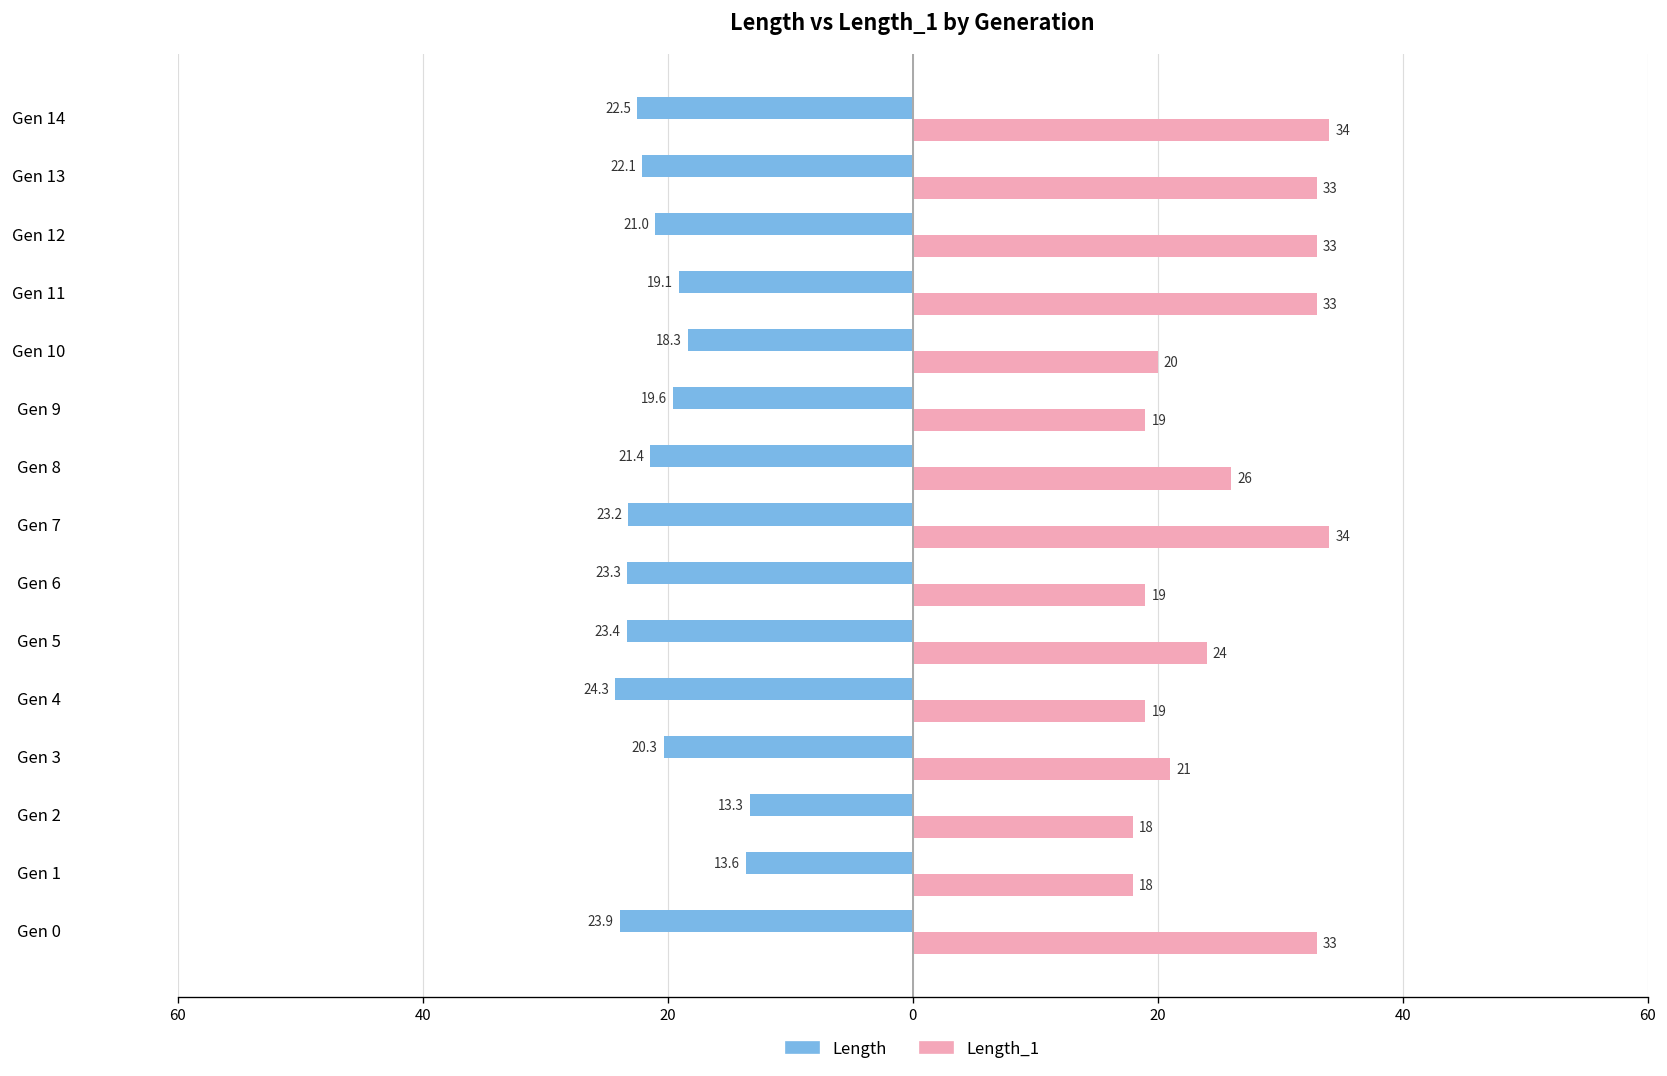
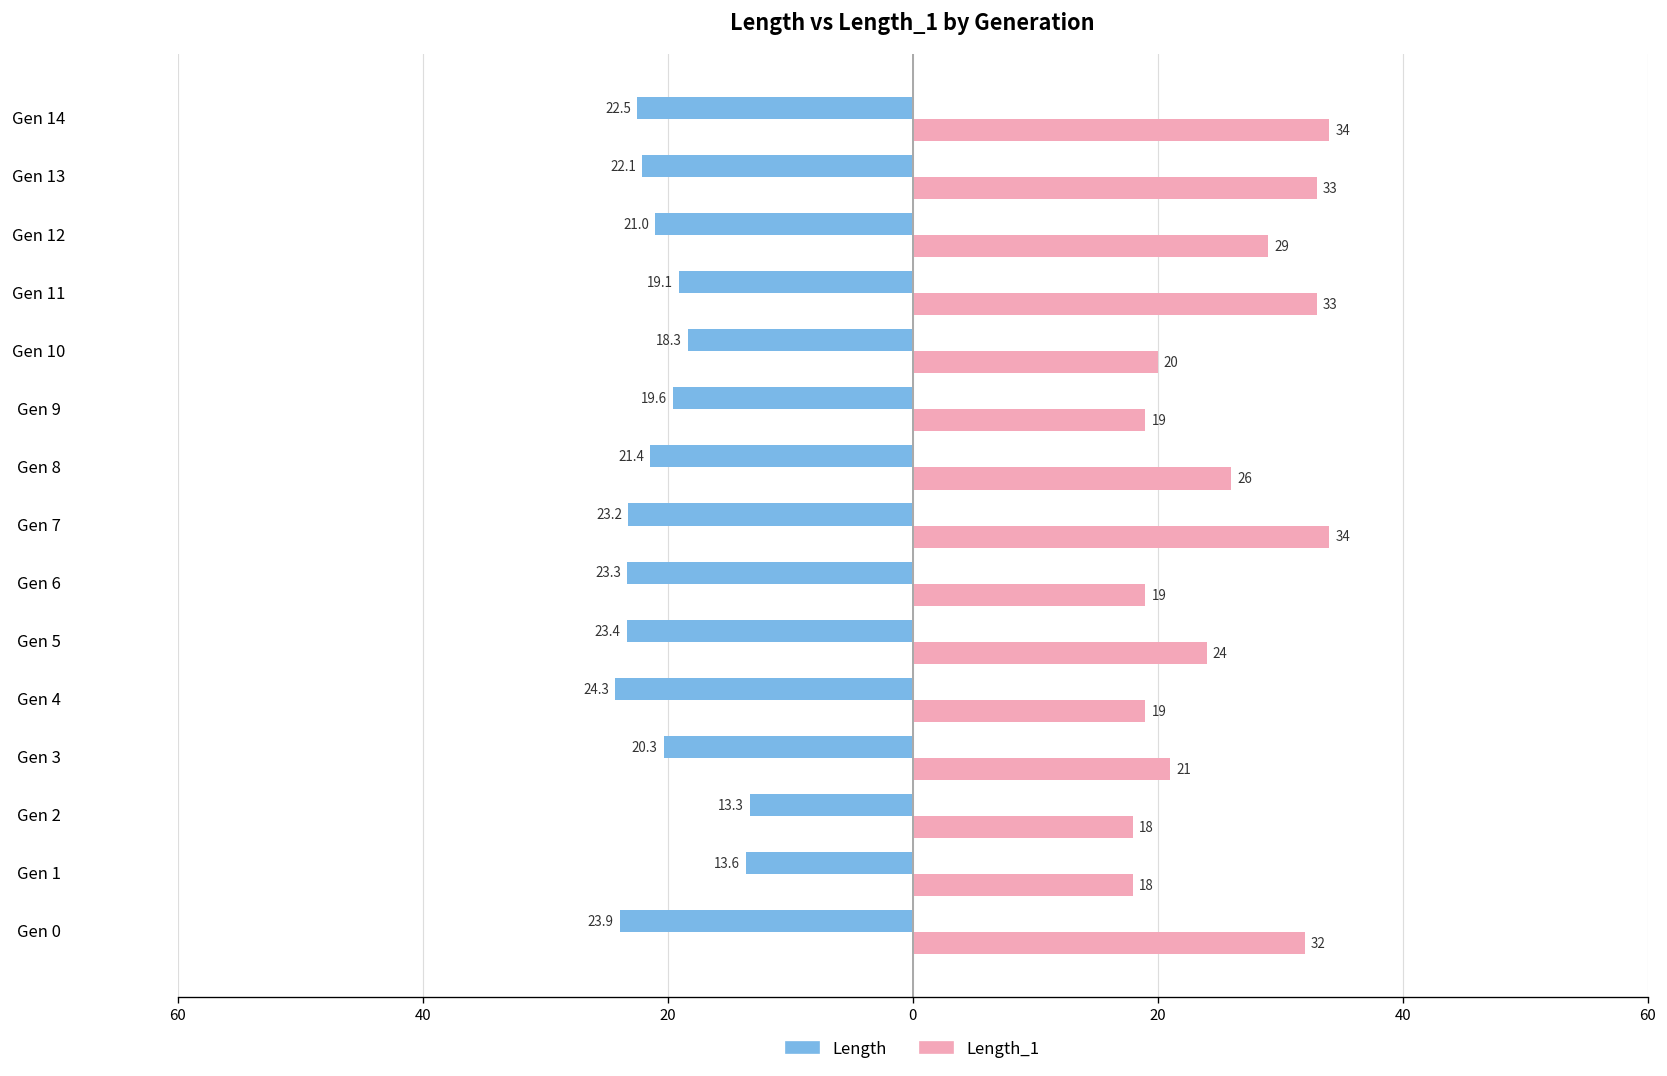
Length_1, Gen 12: 33 -> 29
Length_1, Gen 0: 33 -> 32
